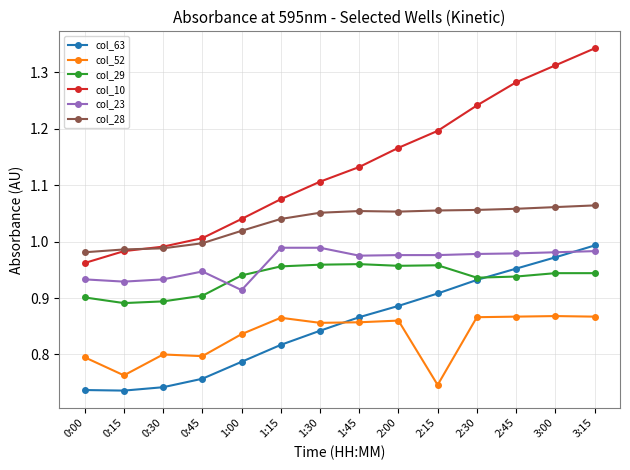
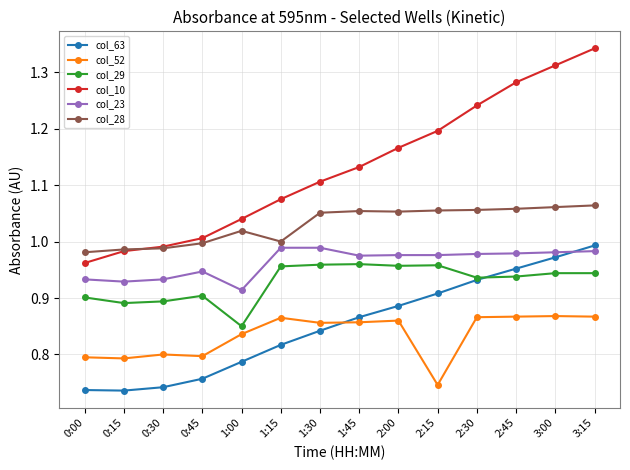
col_52, 0:15: 0.76 -> 0.79
col_29, 1:00: 0.94 -> 0.85
col_28, 1:15: 1.04 -> 1.00
